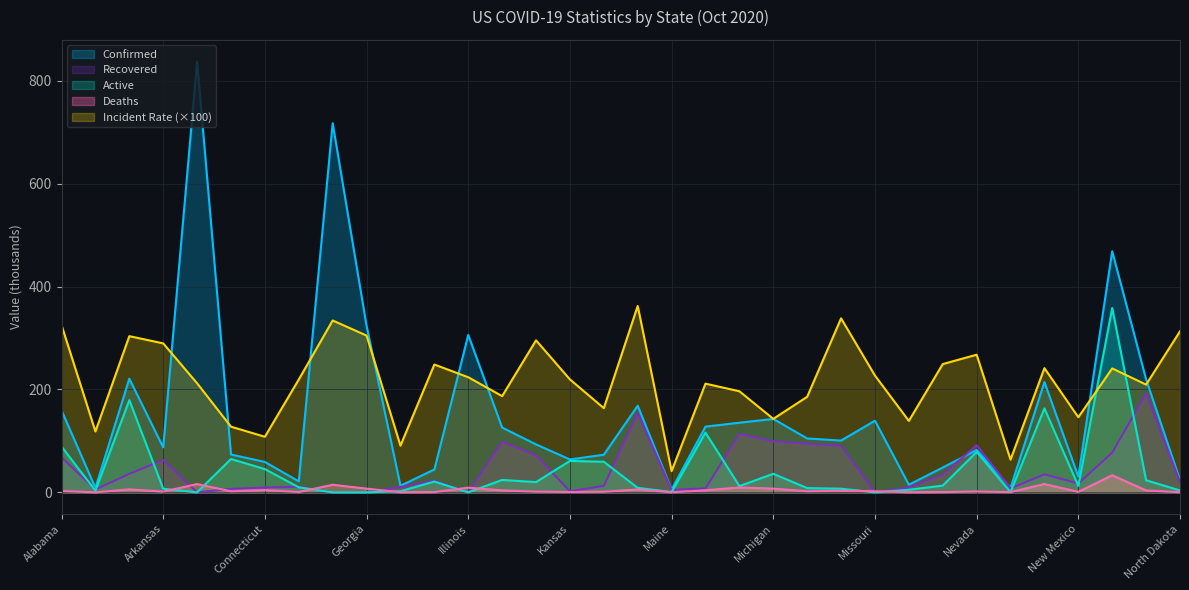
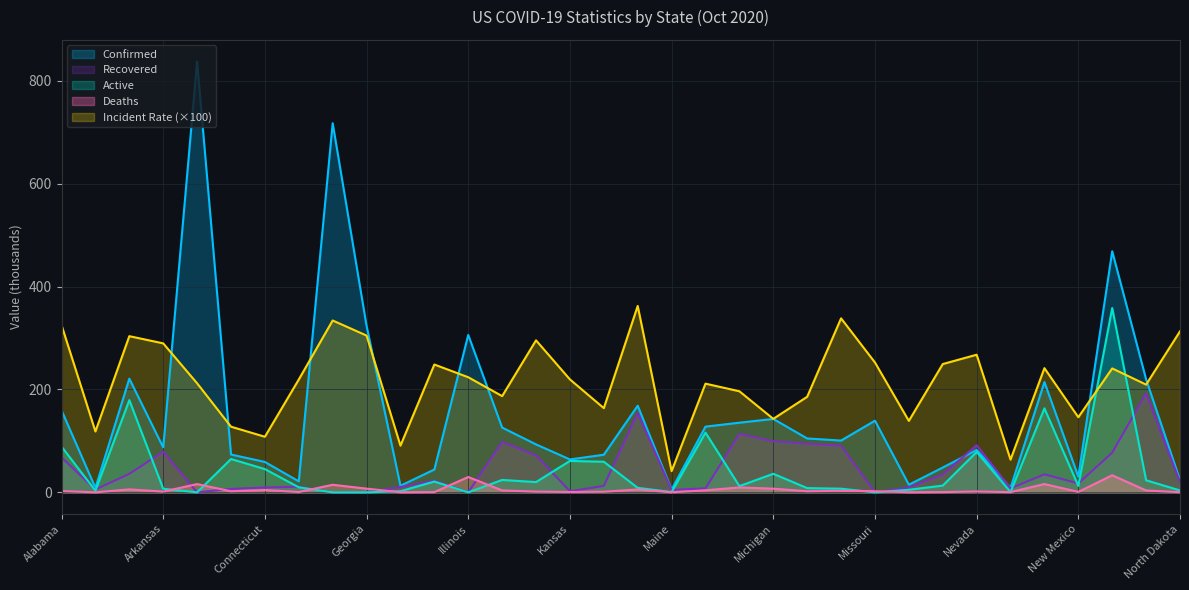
Recovered, Arkansas: 60 -> 80
Deaths, Illinois: 10 -> 30
Incident Rate (×100), Missouri: 230 -> 250
